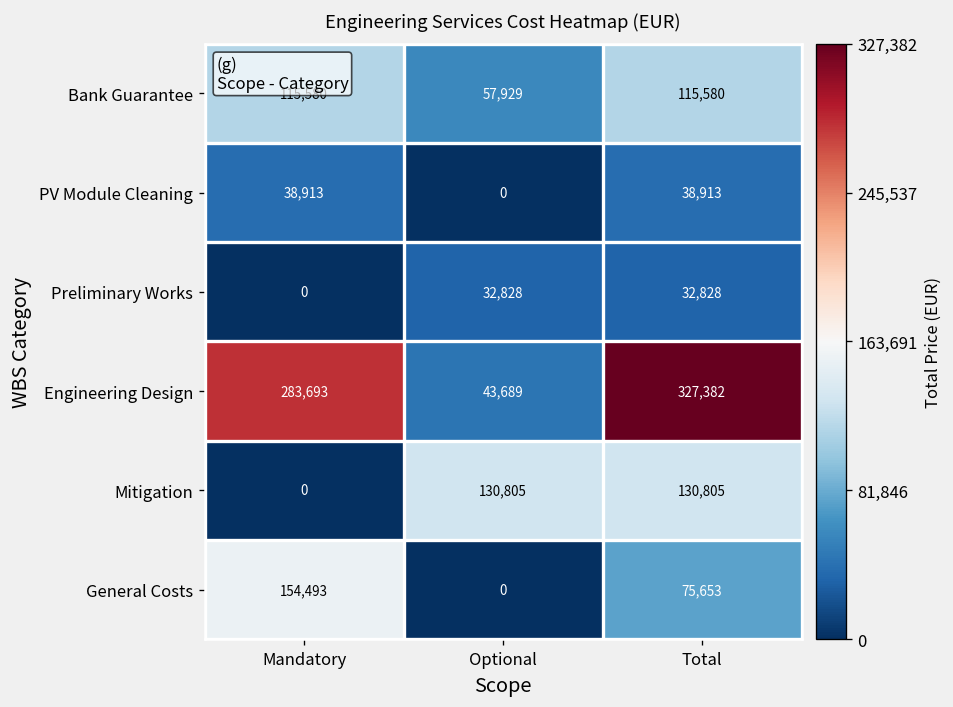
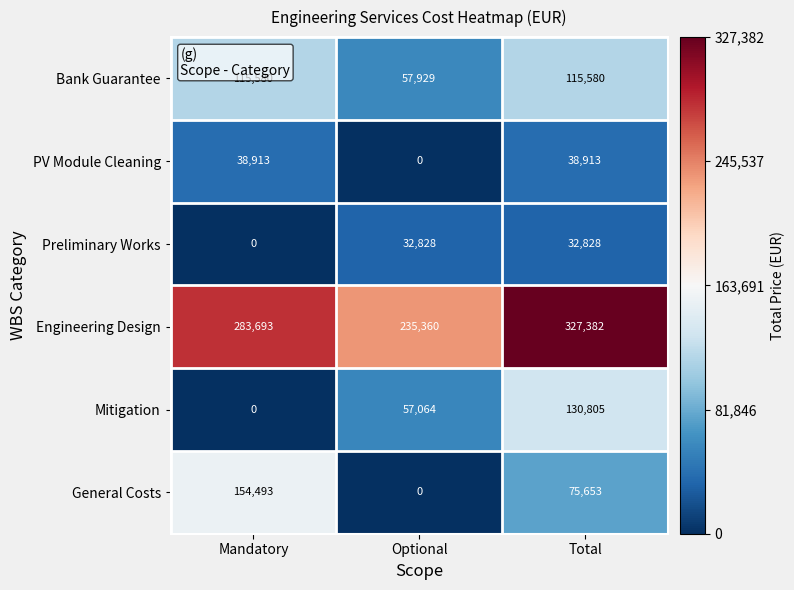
Engineering Design, Optional: 43,689 -> 235,360
Mitigation, Optional: 130,805 -> 57,064
